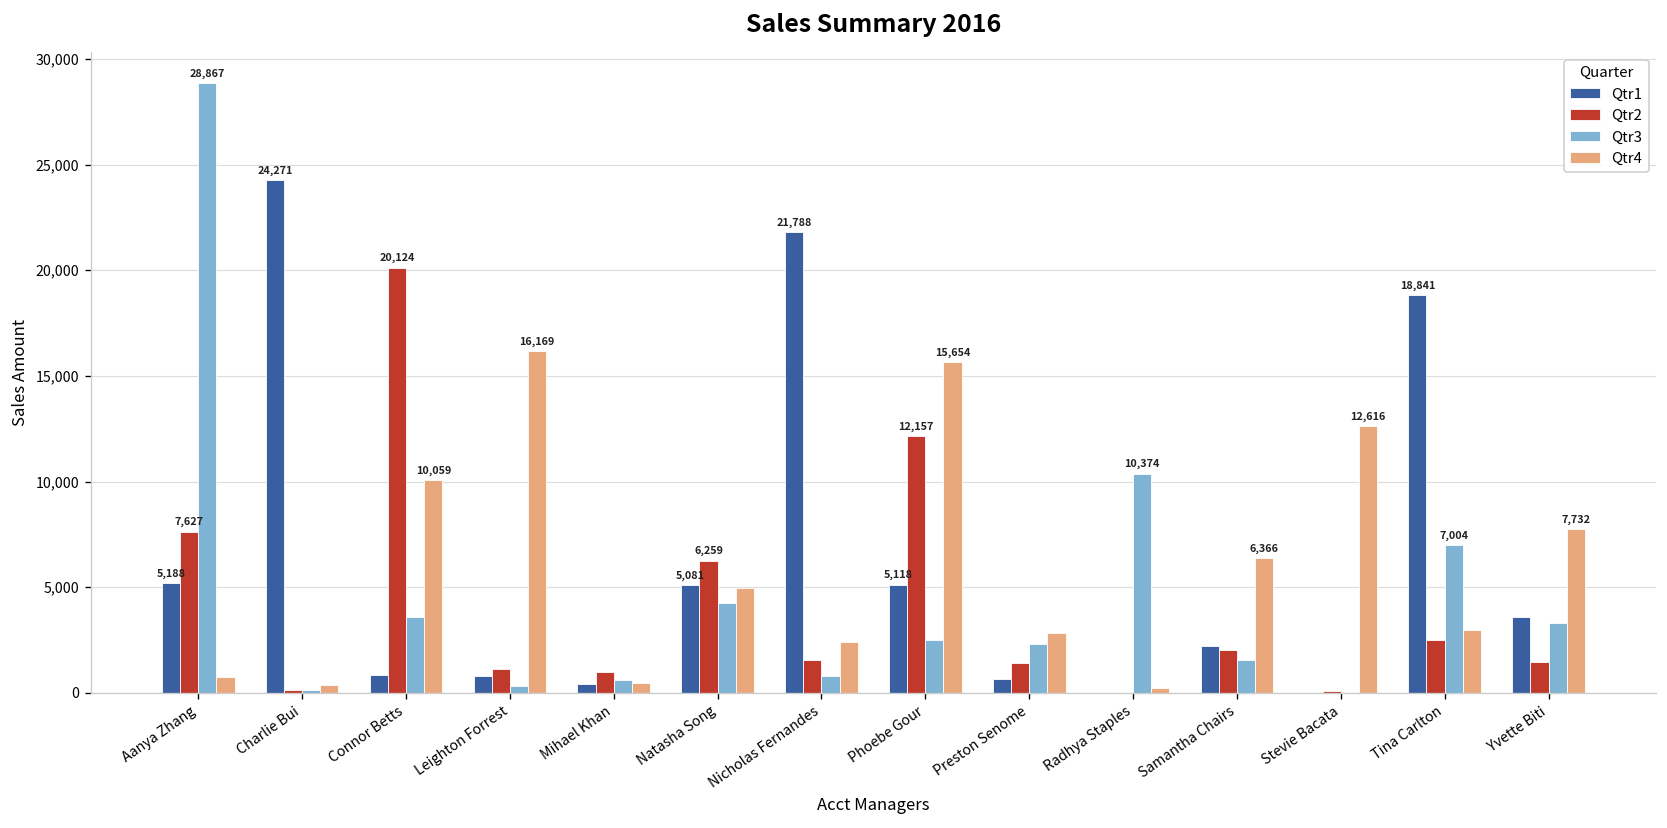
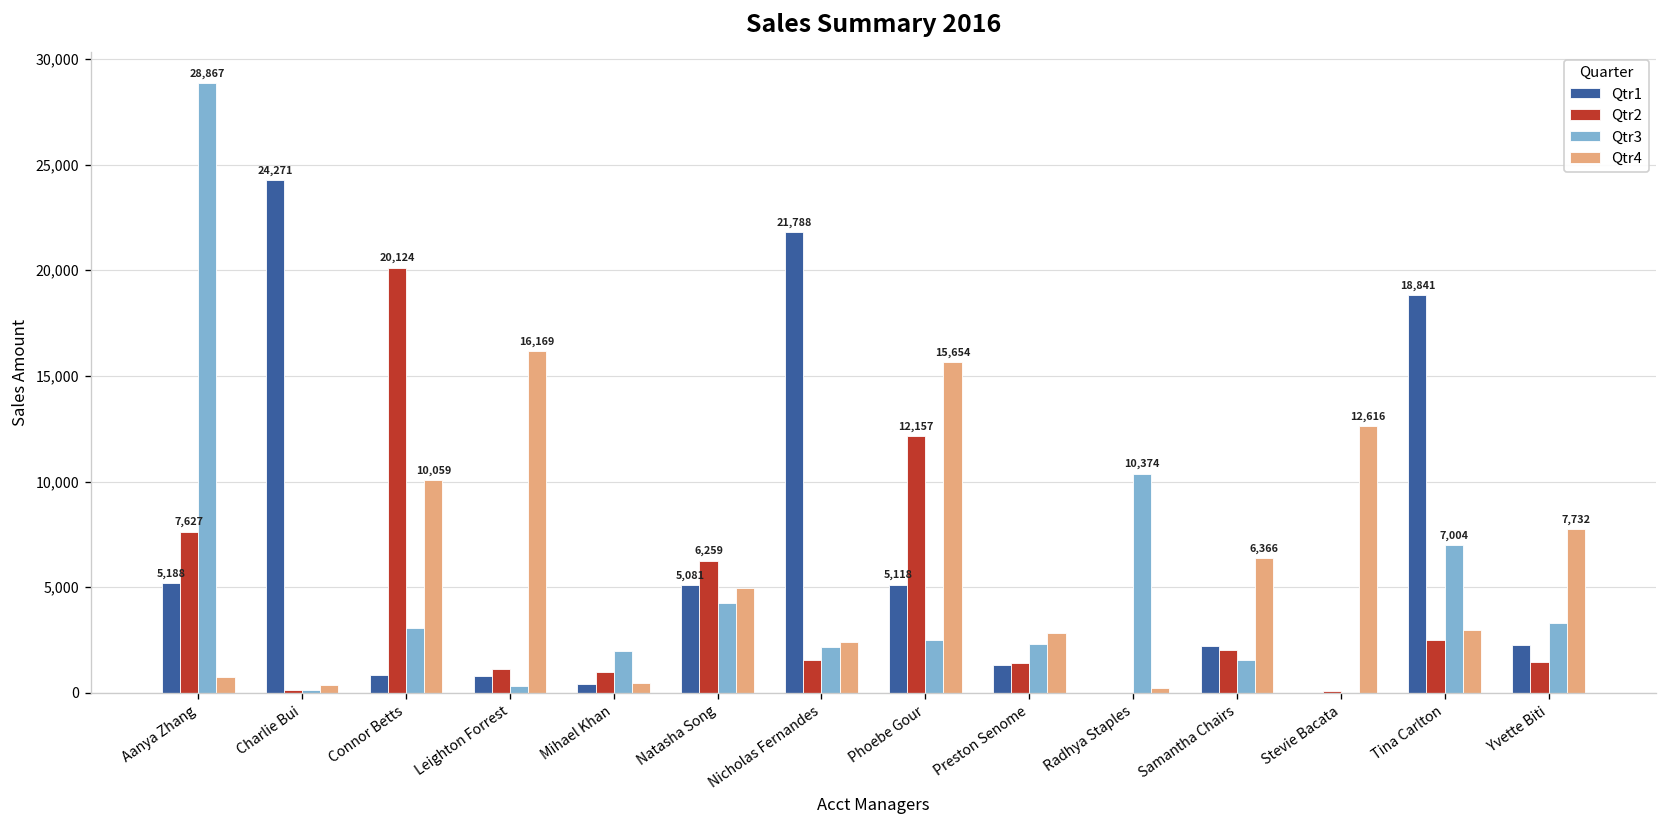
Qtr3, Connor Betts: 3,600 -> 3,100
Qtr3, Mihael Khan: 600 -> 2,000
Qtr3, Nicholas Fernandes: 800 -> 2,200
Qtr1, Preston Senome: 700 -> 1,300
Qtr1, Yvette Biti: 3,600 -> 2,300
